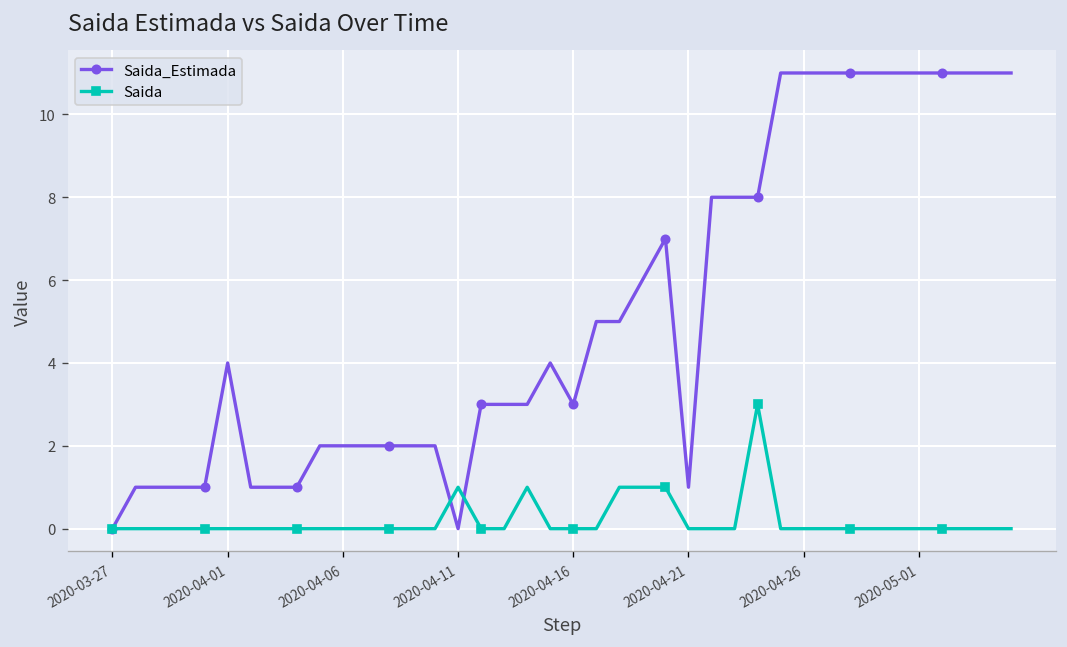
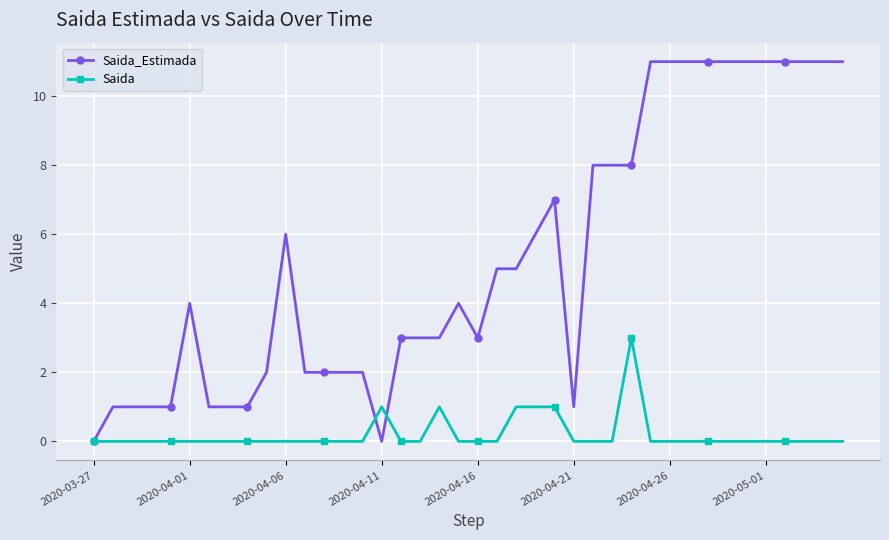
Saida_Estimada, 2020-04-06: 2 -> 6
